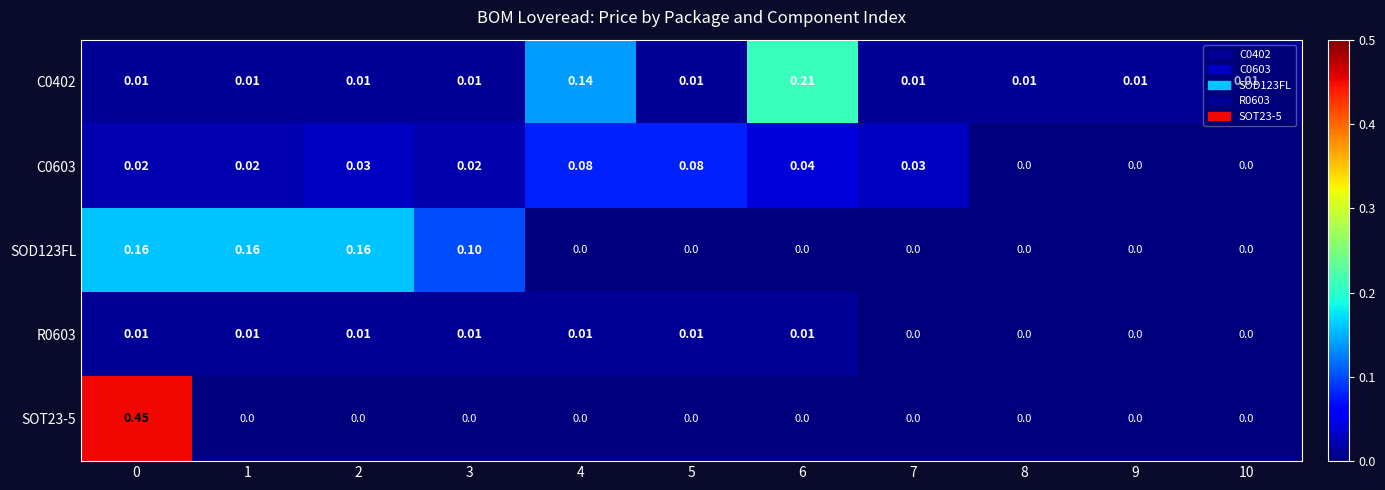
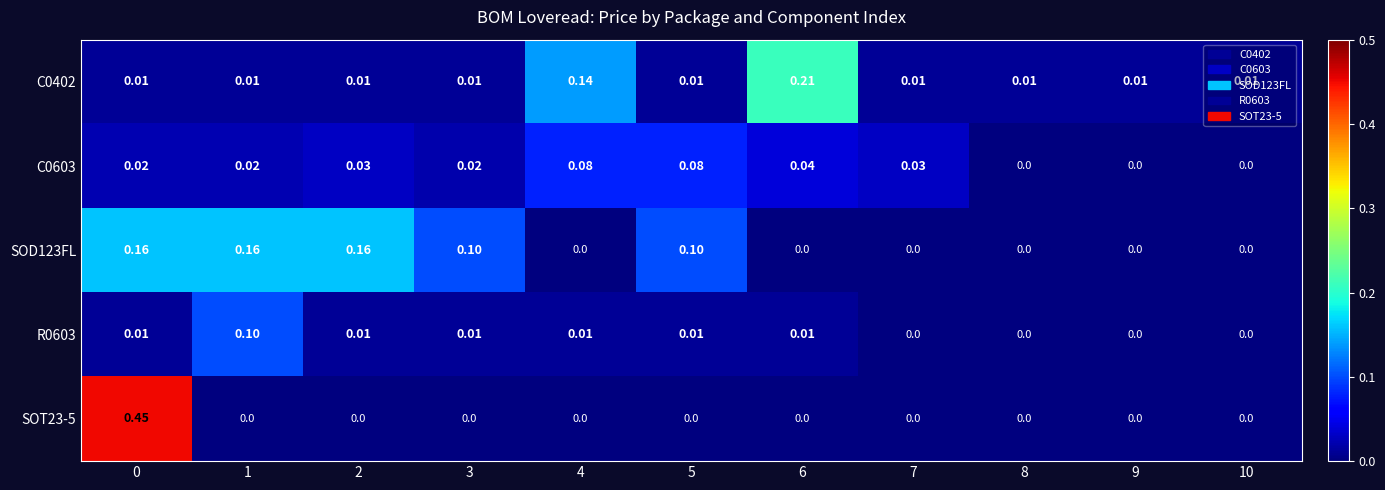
SOD123FL, 5: 0.0 -> 0.10
R0603, 1: 0.01 -> 0.10
